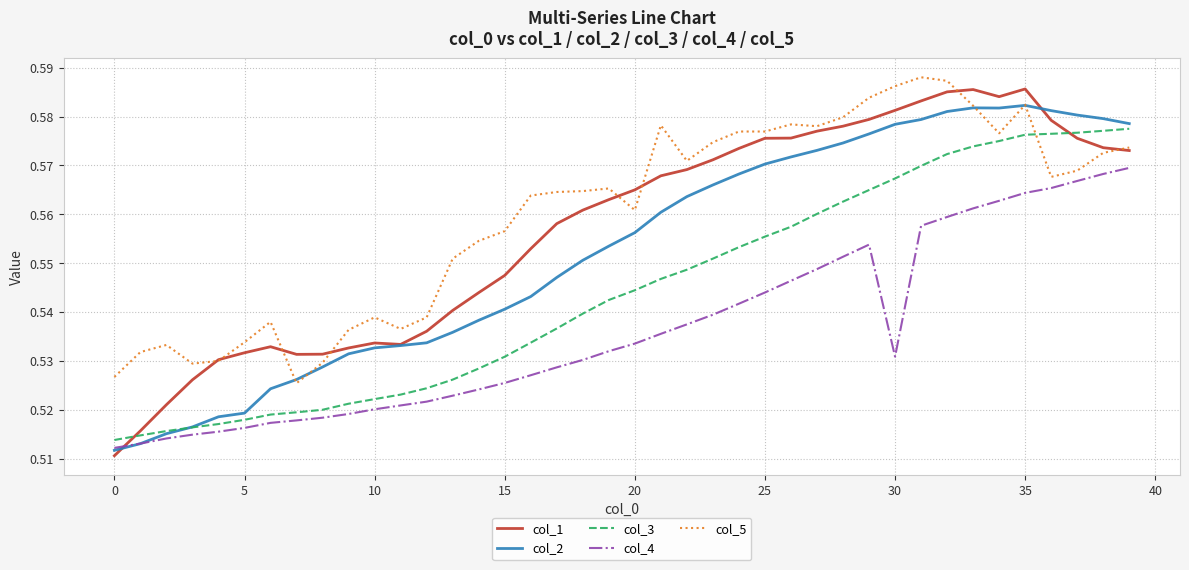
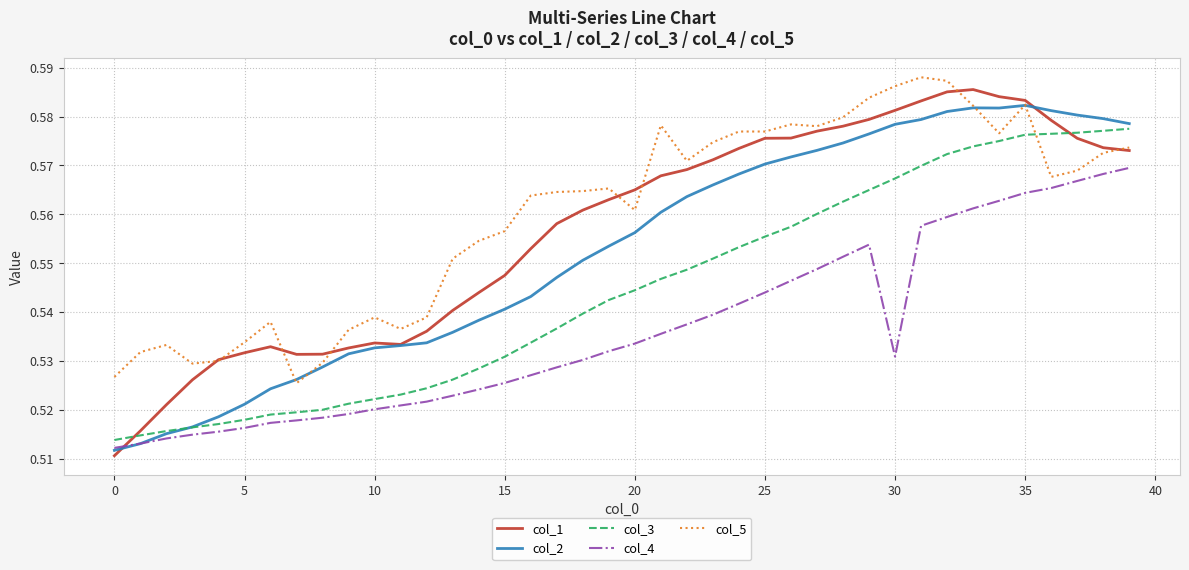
col_2, 5: 0.519 -> 0.521
col_1, 35: 0.586 -> 0.583
